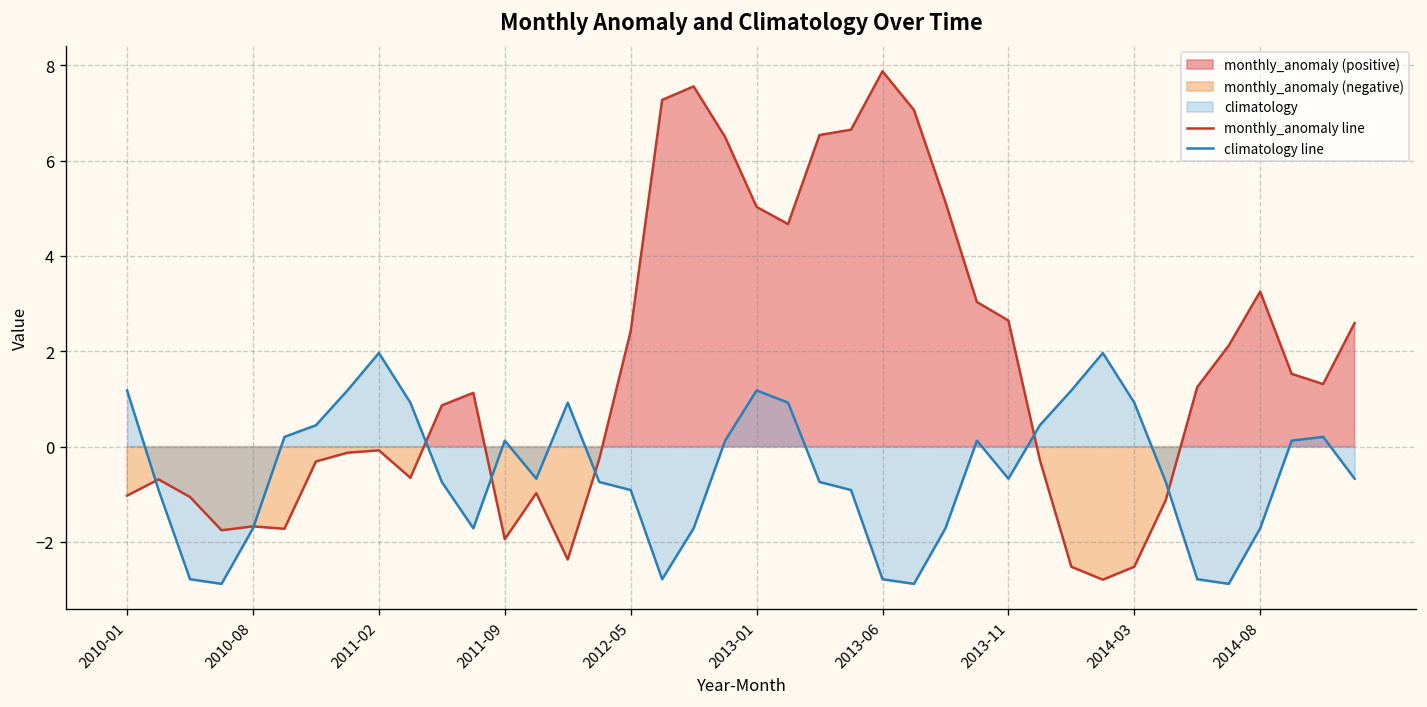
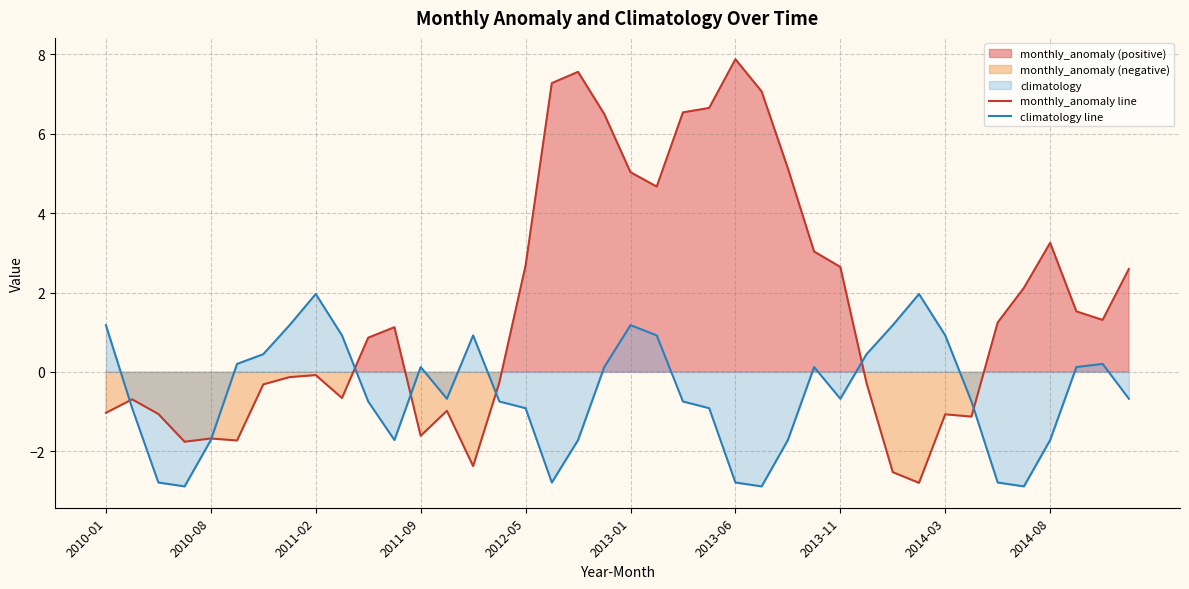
monthly_anomaly line, 2011-09: -1.9 -> -1.6
monthly_anomaly line, 2012-05: 2.4 -> 2.7
monthly_anomaly line, 2014-03: -2.5 -> -1.1
